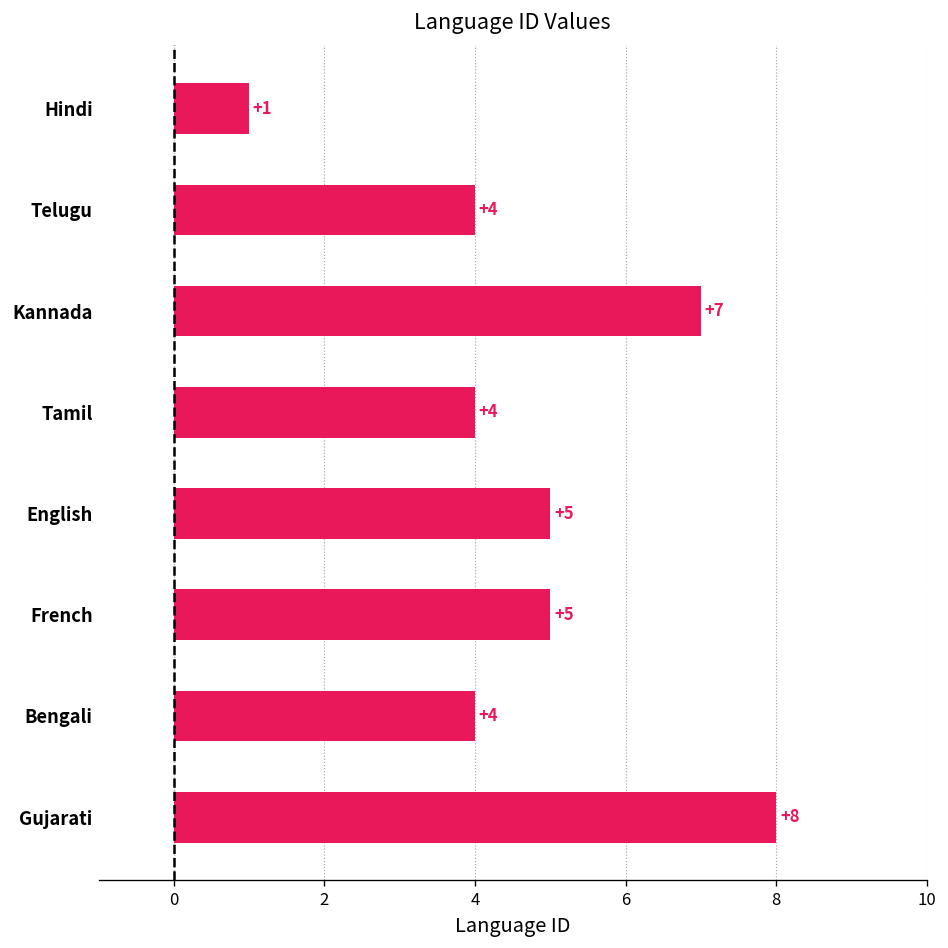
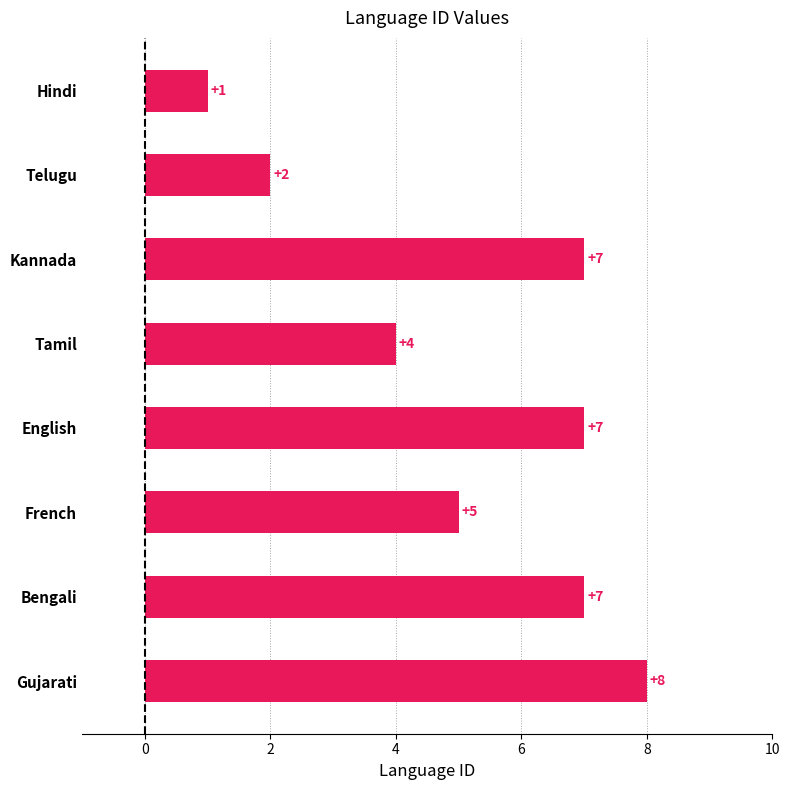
Telugu: +4 -> +2
English: +5 -> +7
Bengali: +4 -> +7
